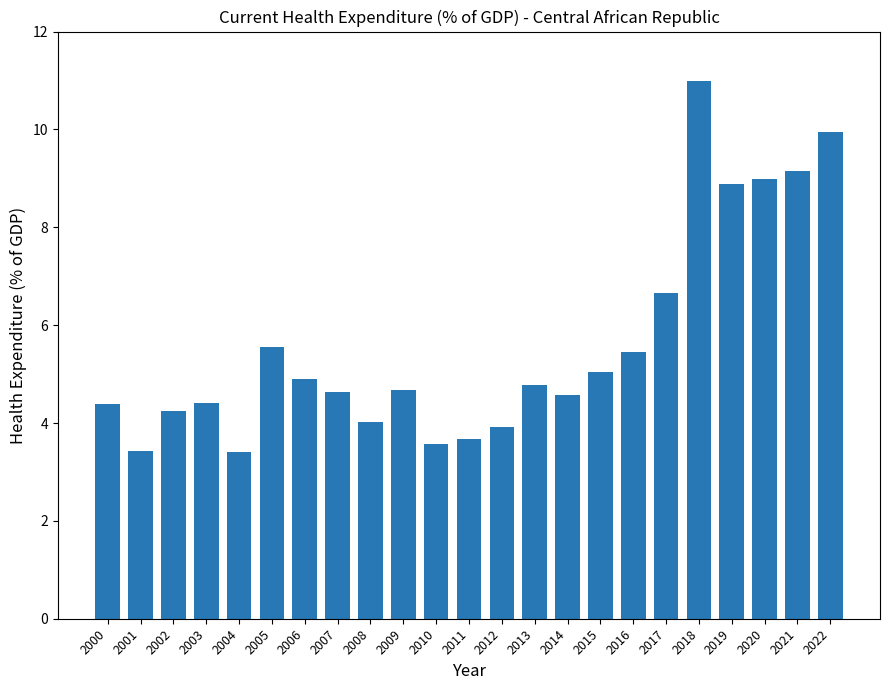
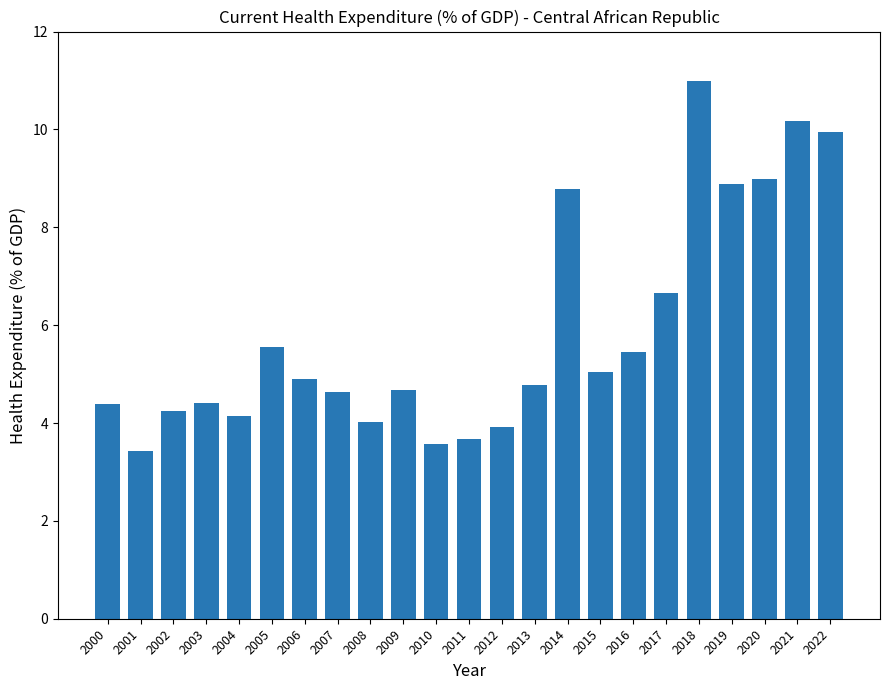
2004: 3.4 -> 4.1
2014: 4.6 -> 8.8
2021: 9.2 -> 10.2
